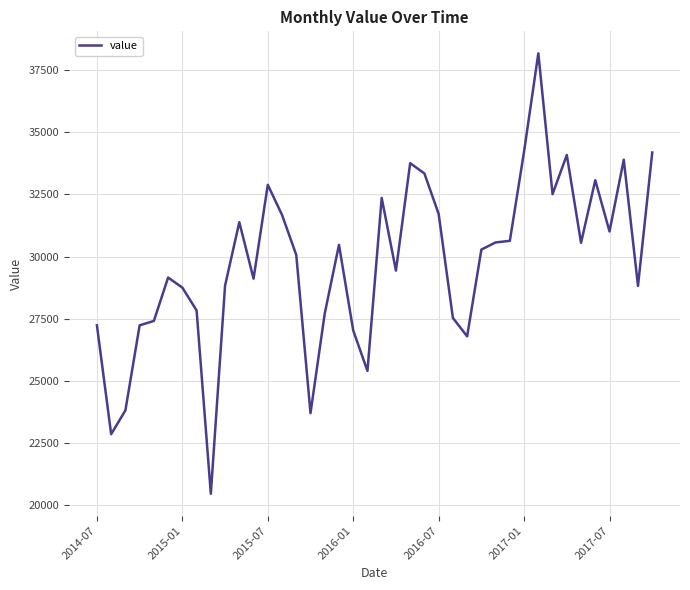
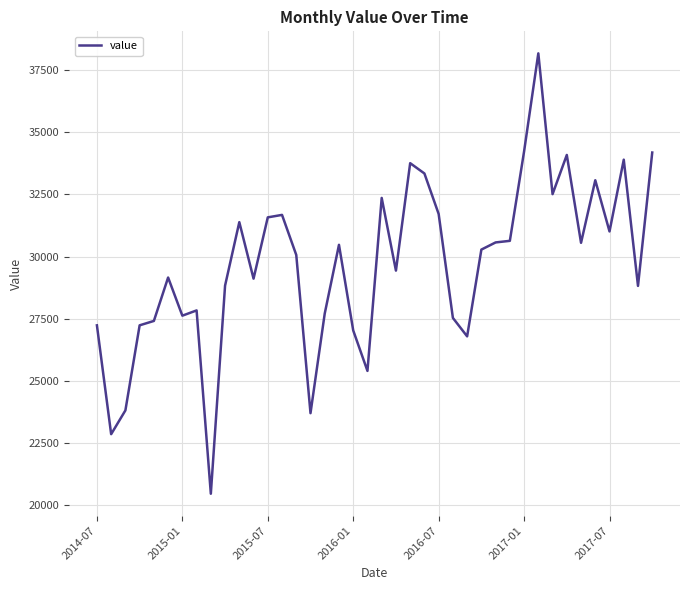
2015-01: 28800 -> 27600
2015-07: 32900 -> 31600
